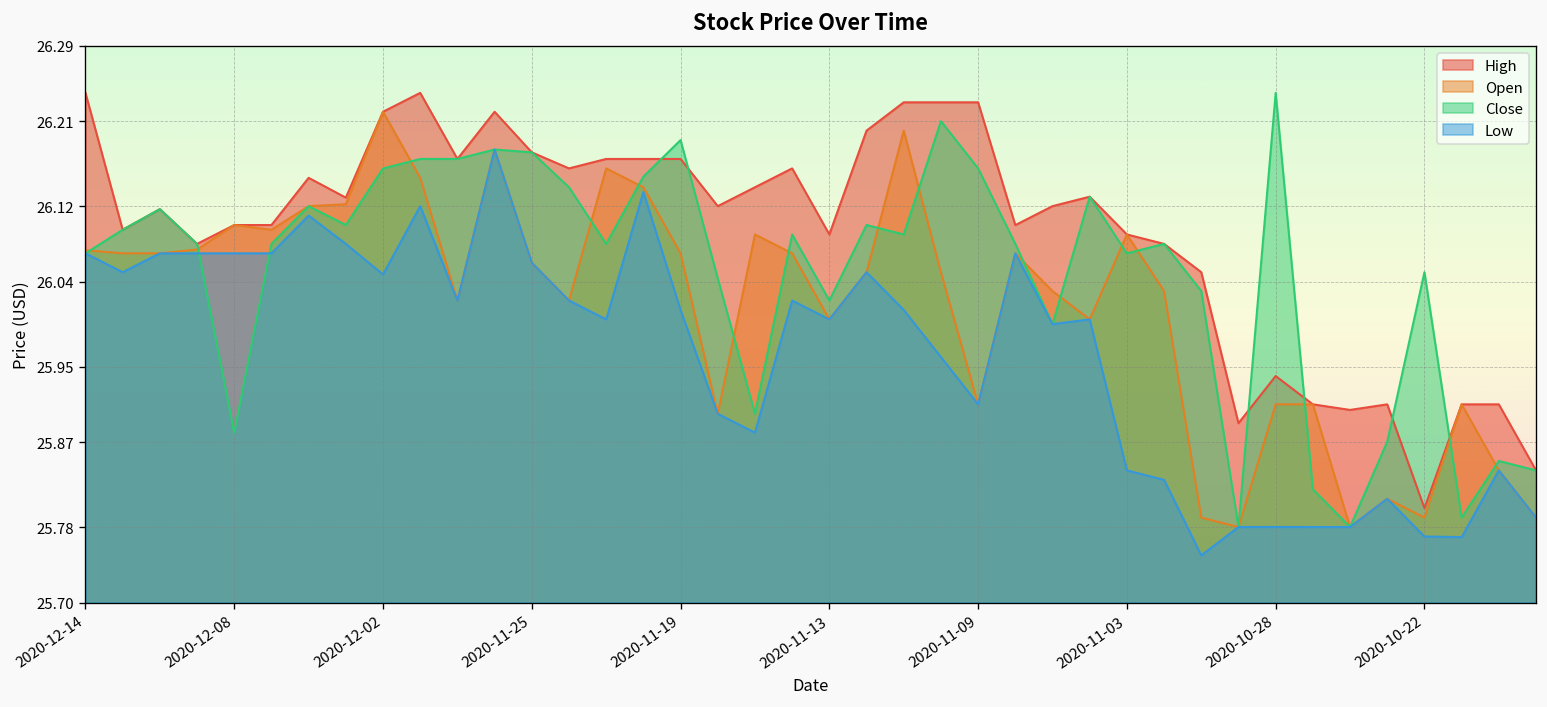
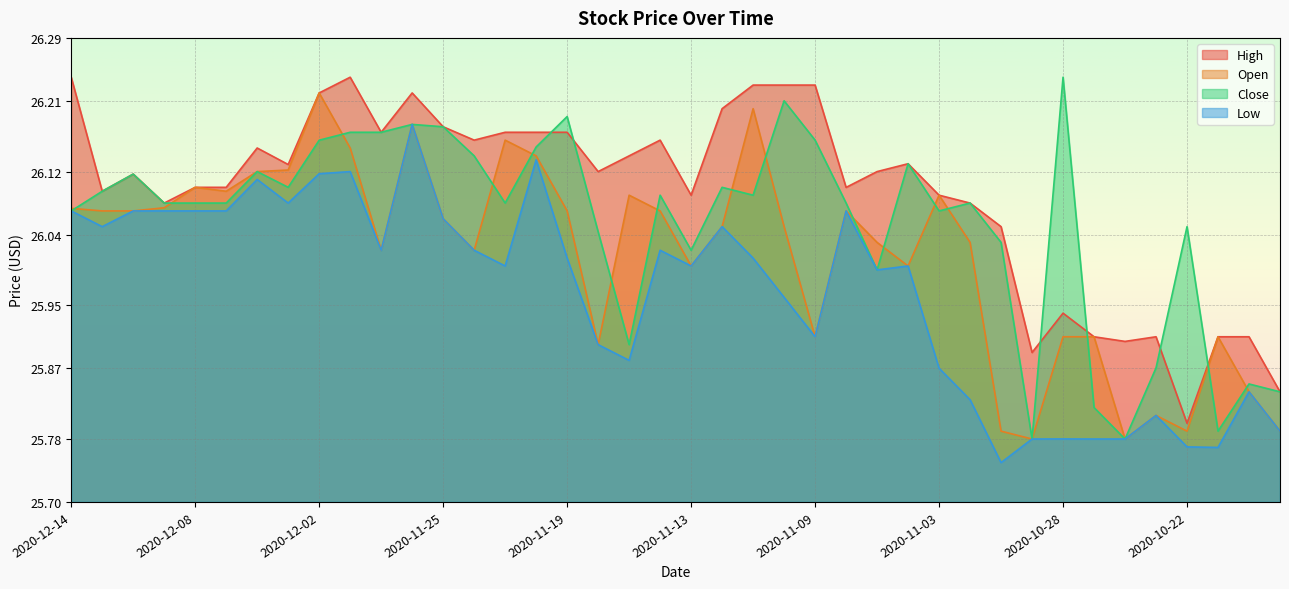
Close, 2020-12-08: 25.88 -> 26.08
Low, 2020-12-02: 26.05 -> 26.12
Low, 2020-11-03: 25.84 -> 25.87
